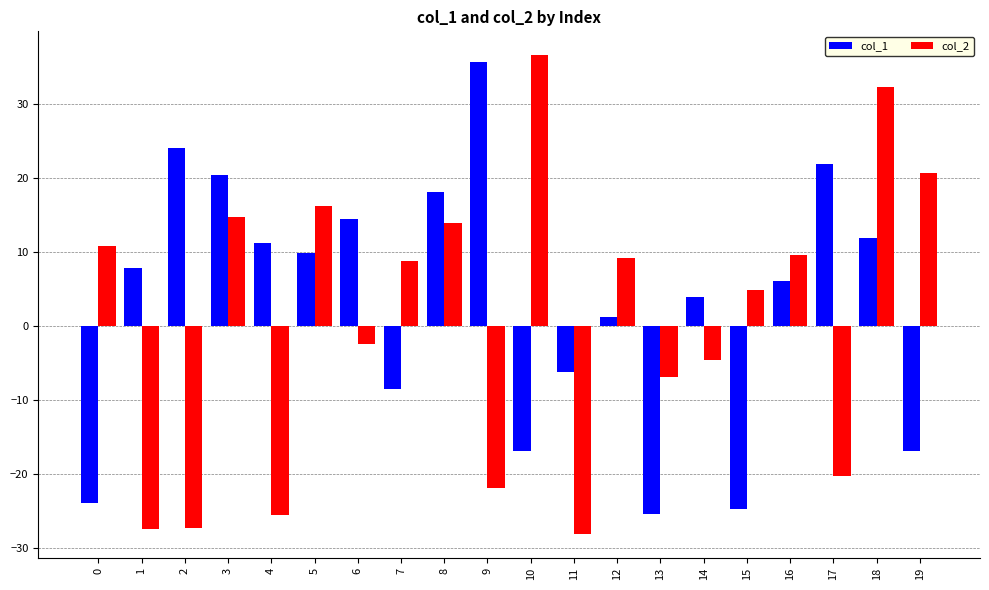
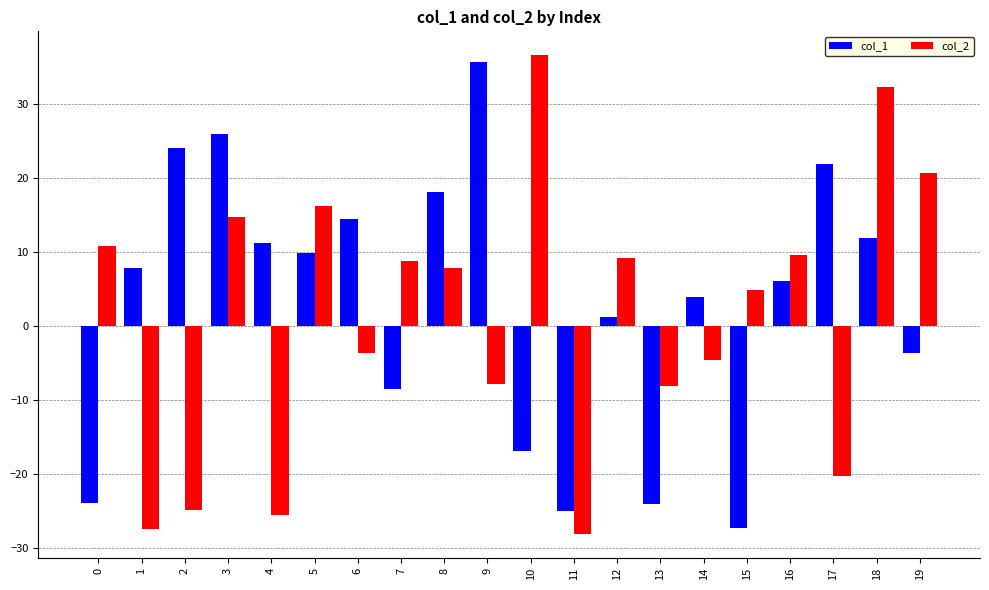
col_2, 2: -27 -> -25
col_1, 3: 20 -> 26
col_2, 6: -2 -> -4
col_2, 8: 14 -> 8
col_2, 9: -22 -> -8
col_1, 11: -6 -> -25
col_1, 13: -25 -> -24
col_2, 13: -7 -> -8
col_1, 15: -25 -> -27
col_1, 19: -17 -> -4
